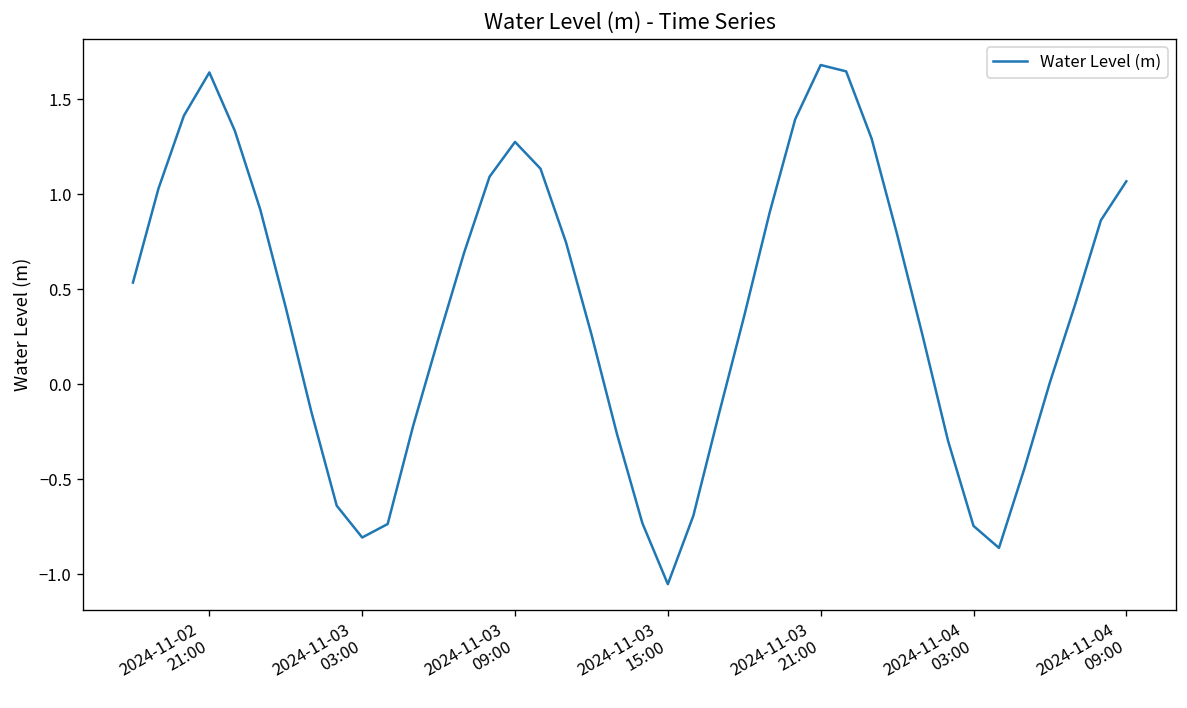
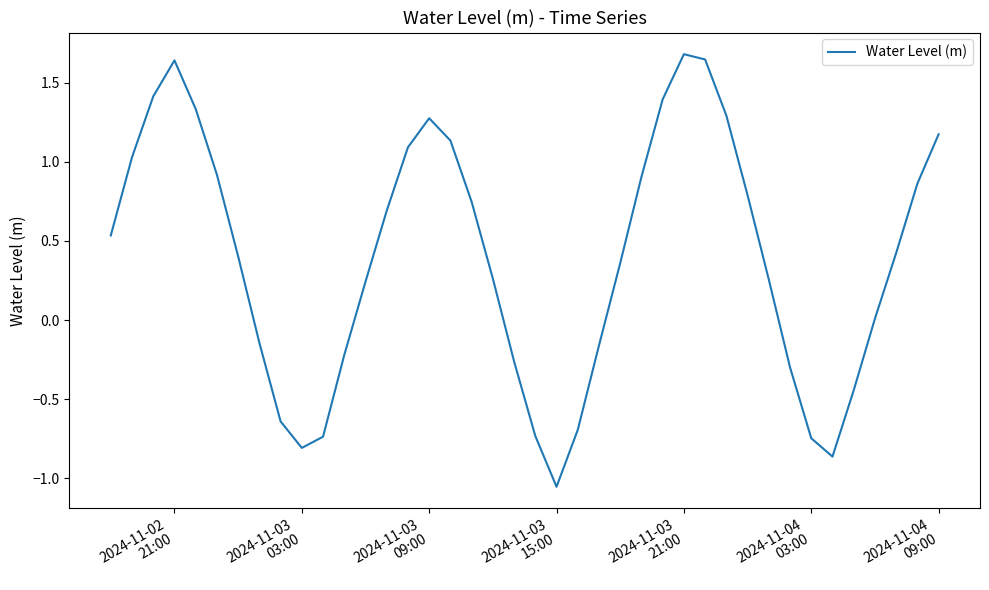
2024-11-04 09:00: 1.07 -> 1.17
